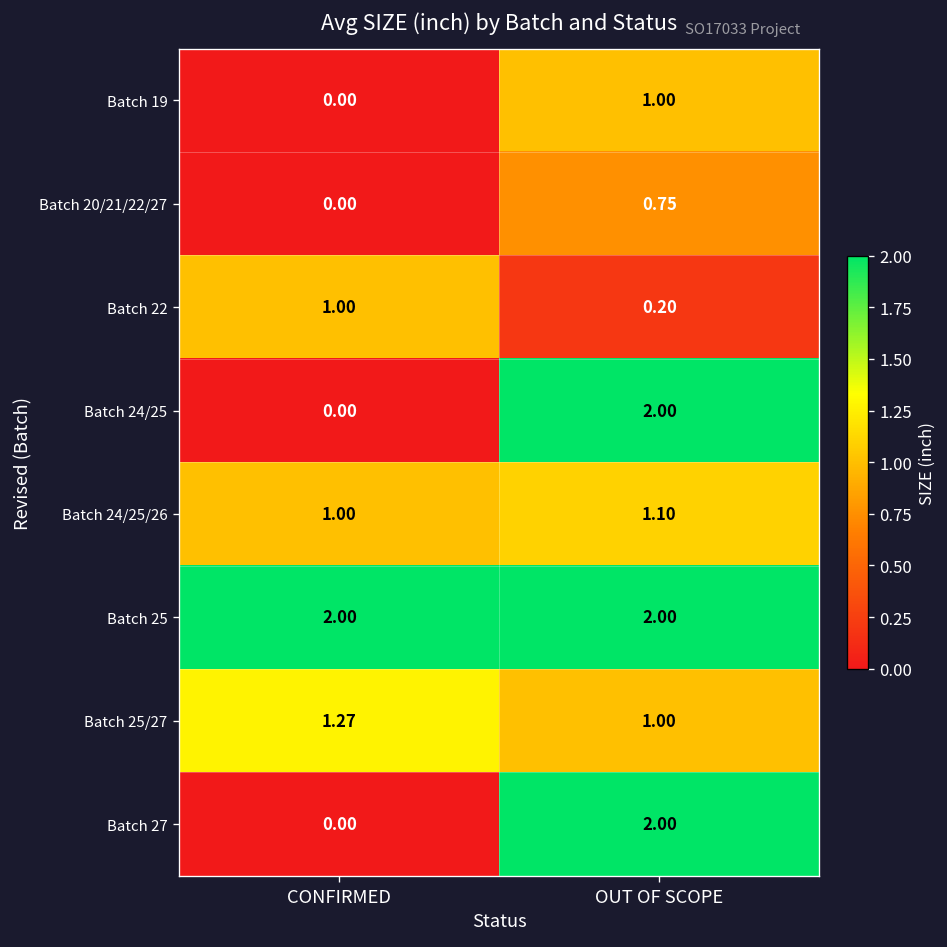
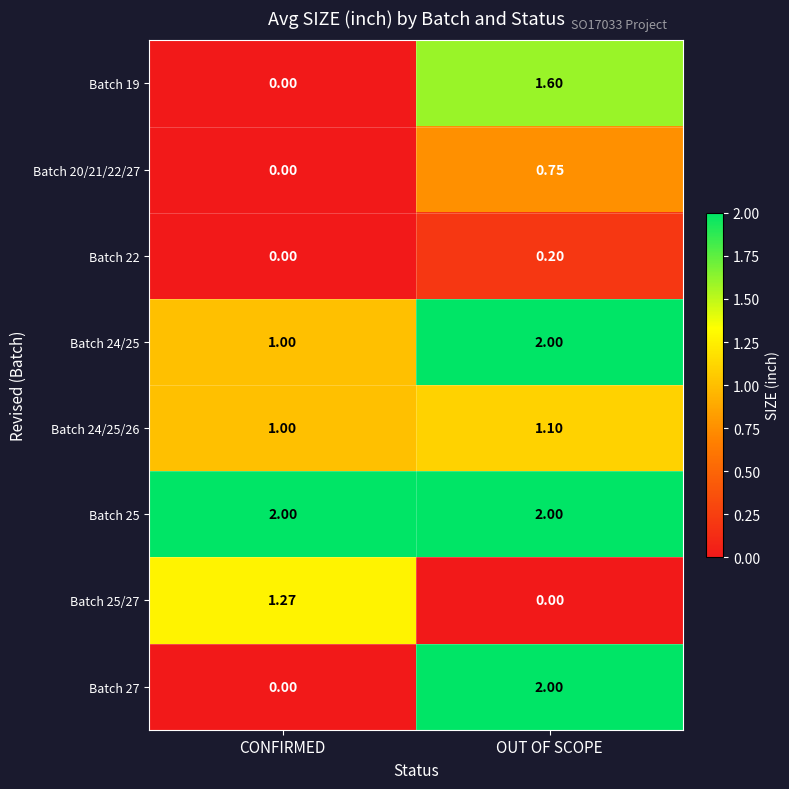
Batch 19, OUT OF SCOPE: 1.00 -> 1.60
Batch 22, CONFIRMED: 1.00 -> 0.00
Batch 24/25, CONFIRMED: 0.00 -> 1.00
Batch 25/27, OUT OF SCOPE: 1.00 -> 0.00
